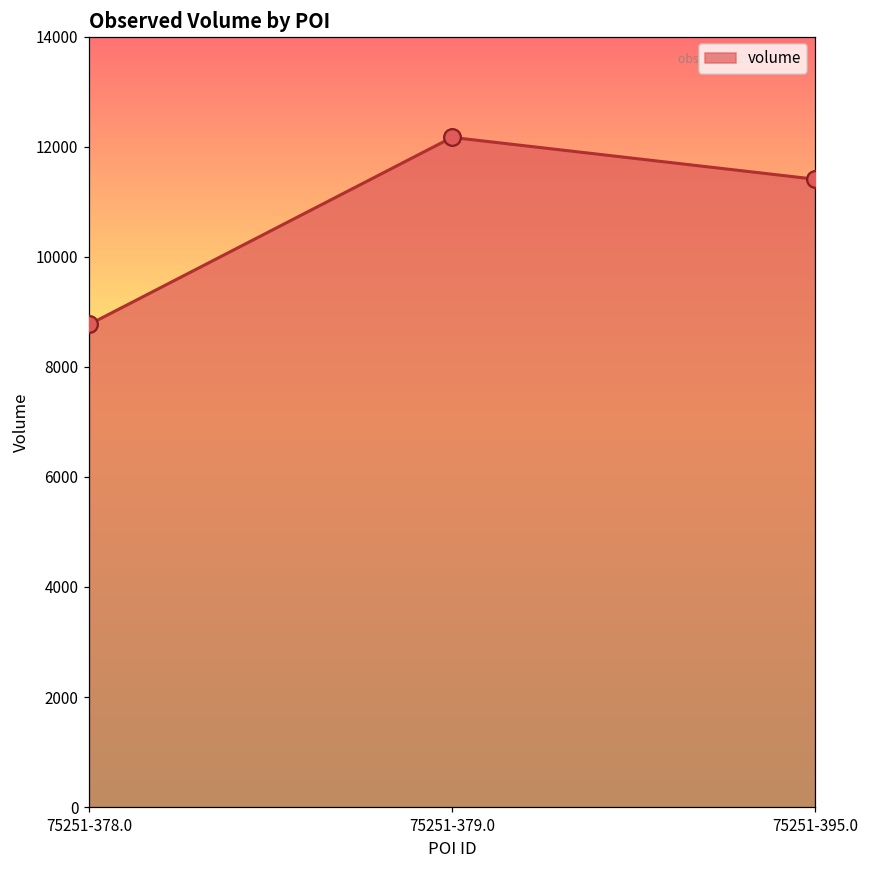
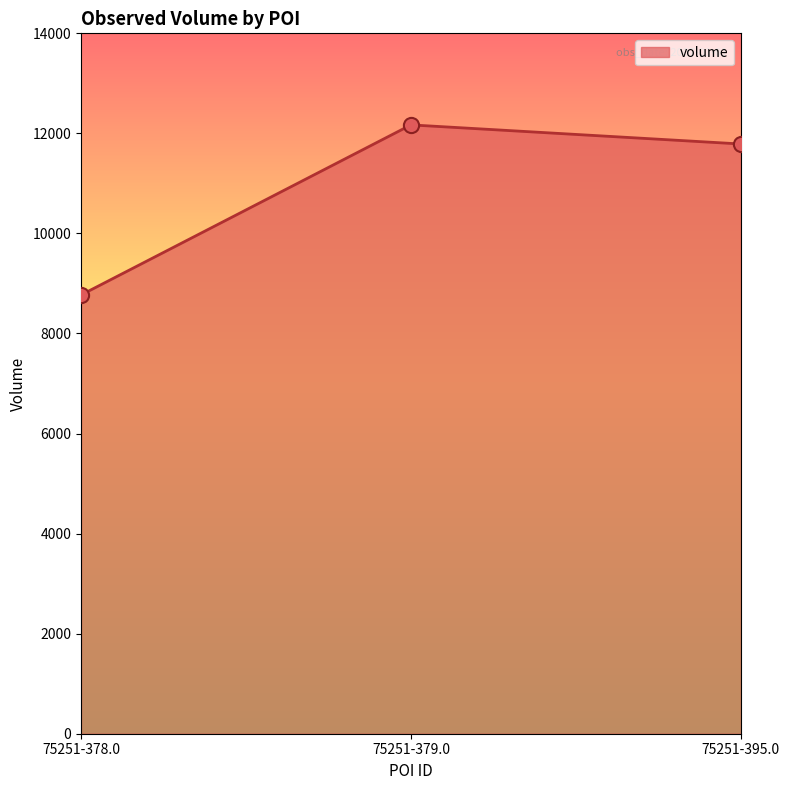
75251-395.0: 11400 -> 11800
